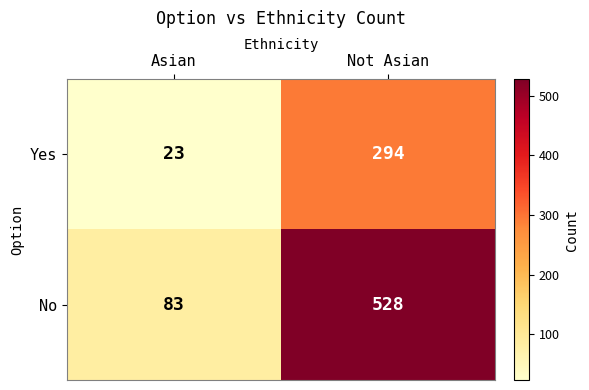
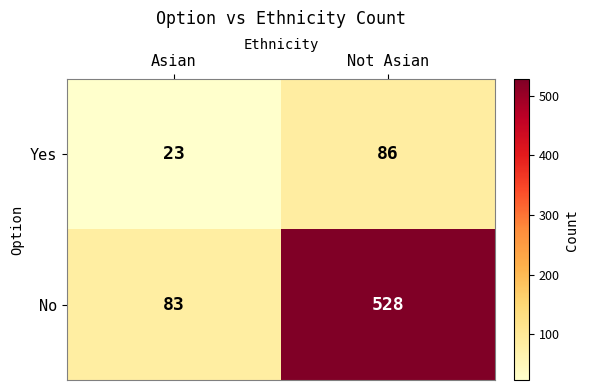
Yes, Not Asian: 294 -> 86
